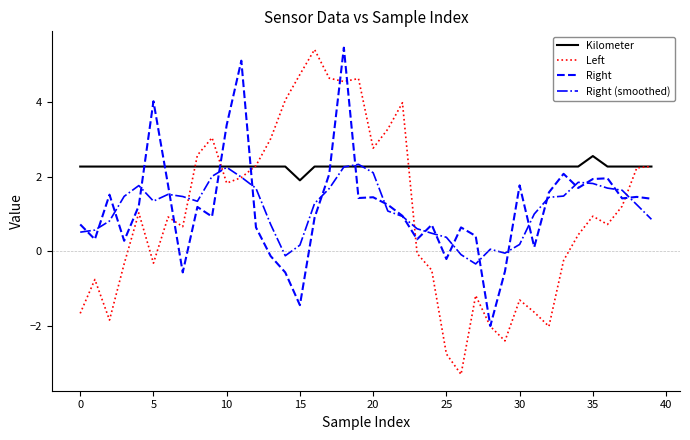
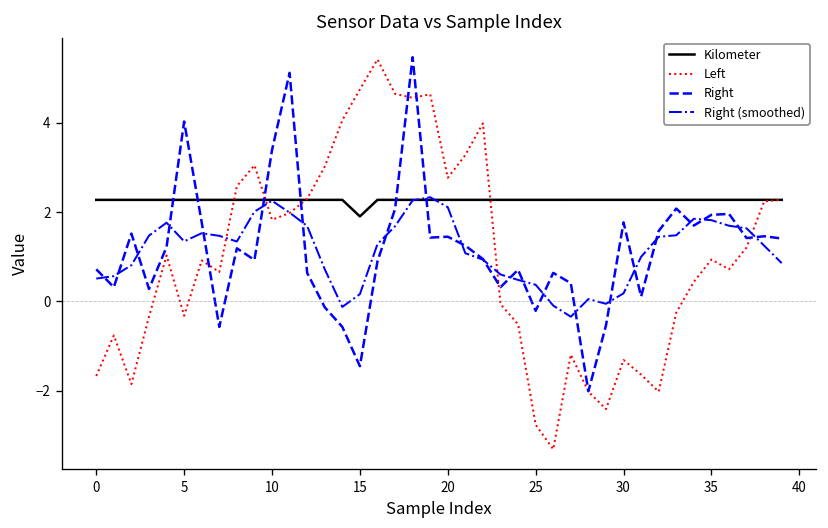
Kilometer, 35: 2.6 -> 2.3
